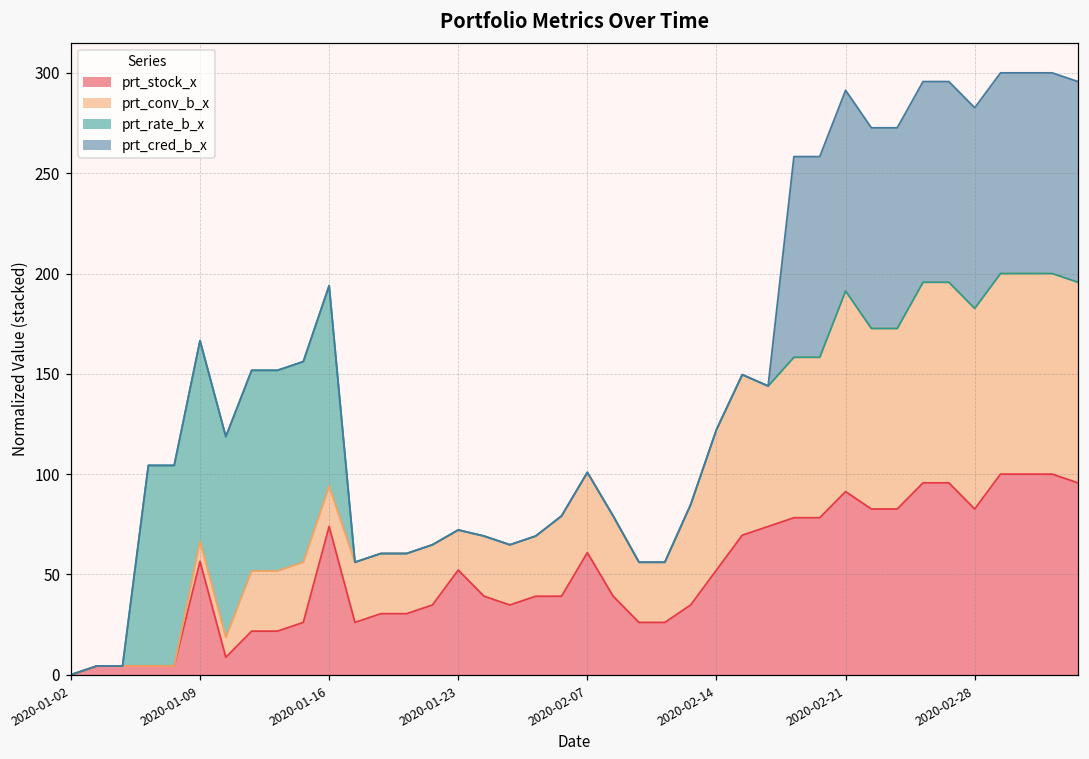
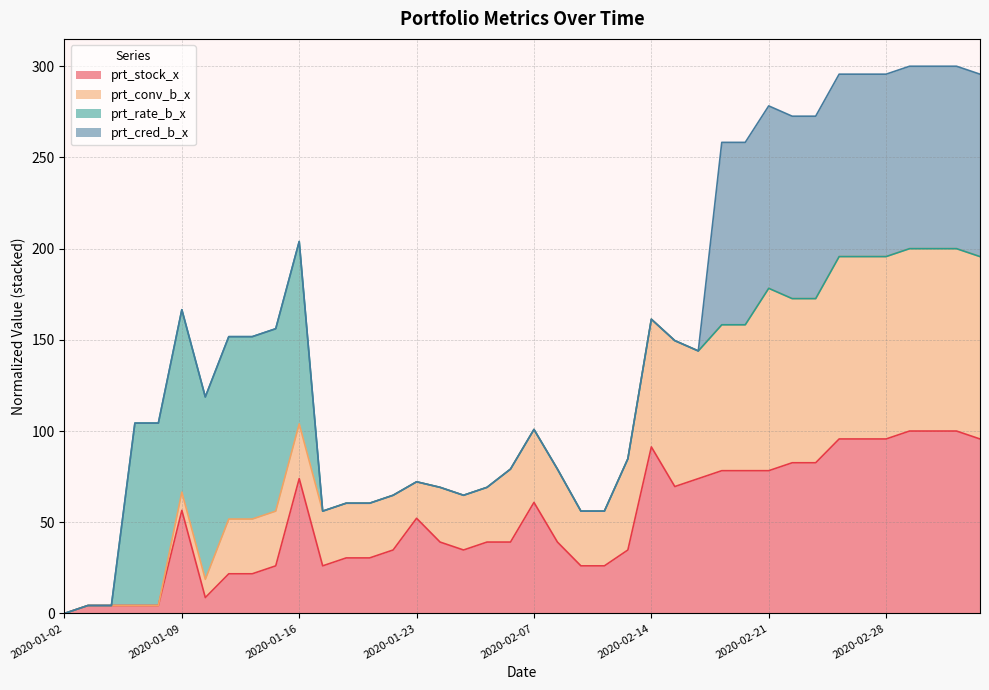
prt_conv_b_x, 2020-01-16: 20 -> 30
prt_stock_x, 2020-02-14: 52 -> 91
prt_stock_x, 2020-02-21: 91 -> 78
prt_stock_x, 2020-02-28: 83 -> 96
